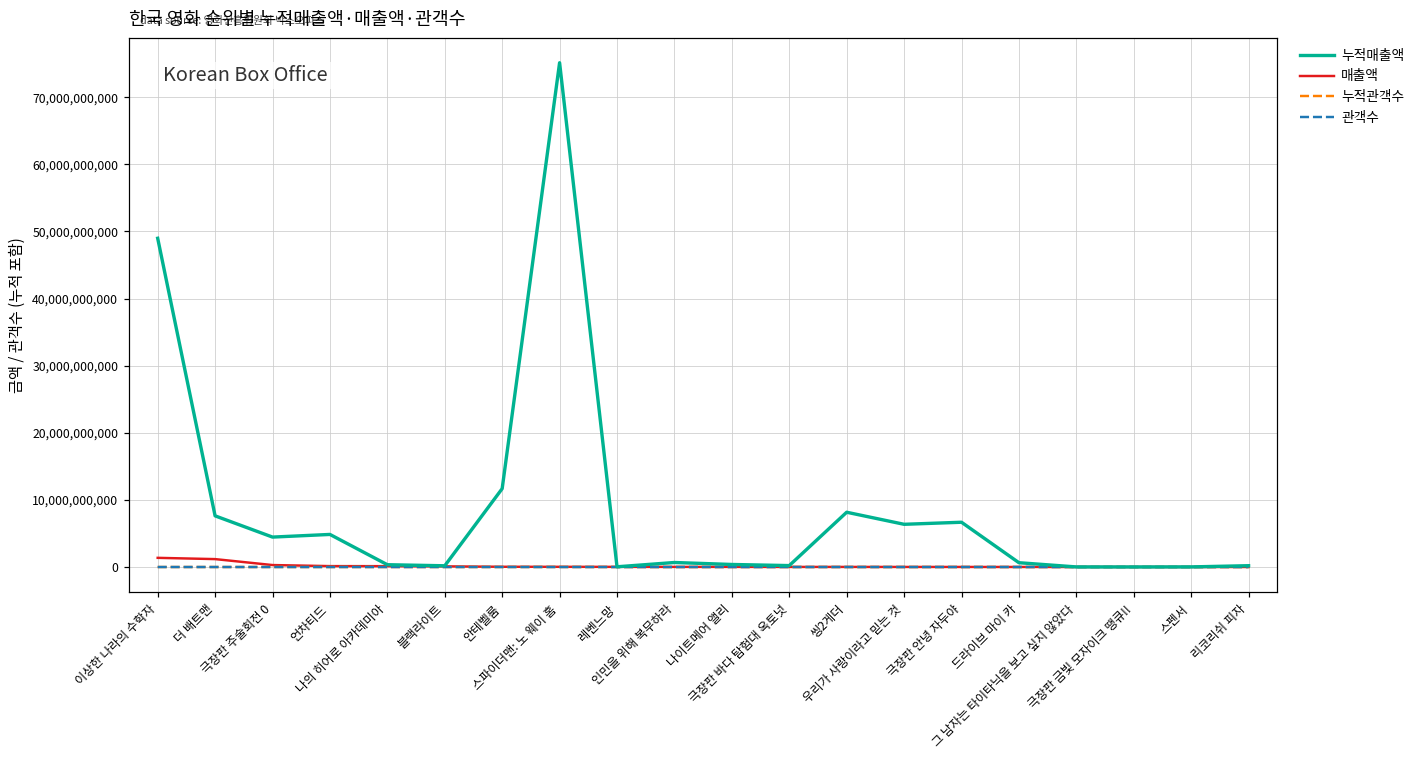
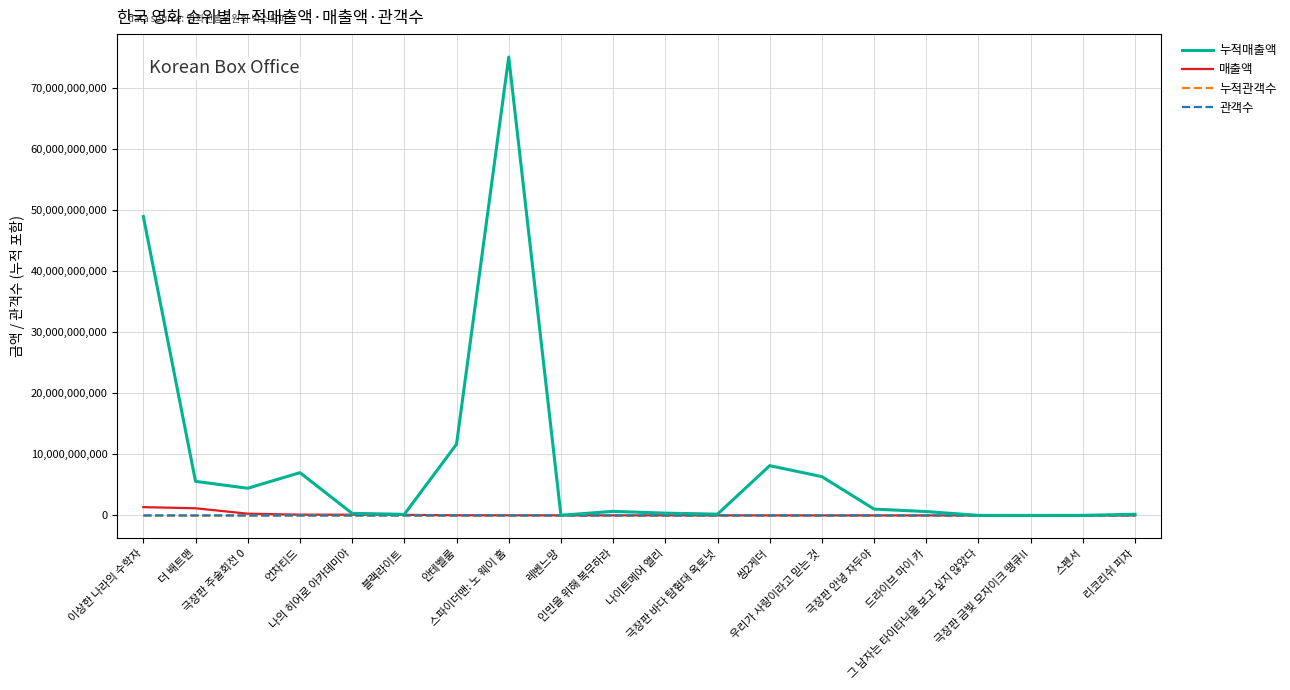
누적매출액, 더 배트맨: 8,000,000,000 -> 6,000,000,000
누적매출액, 언차티드: 5,000,000,000 -> 7,000,000,000
누적매출액, 극장판 안녕 자두야: 7,000,000,000 -> 1,000,000,000
